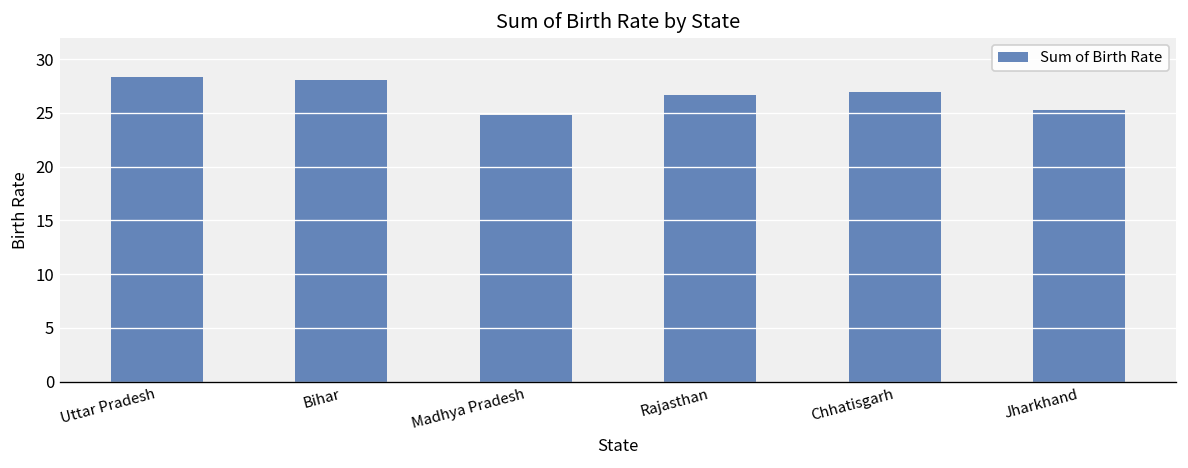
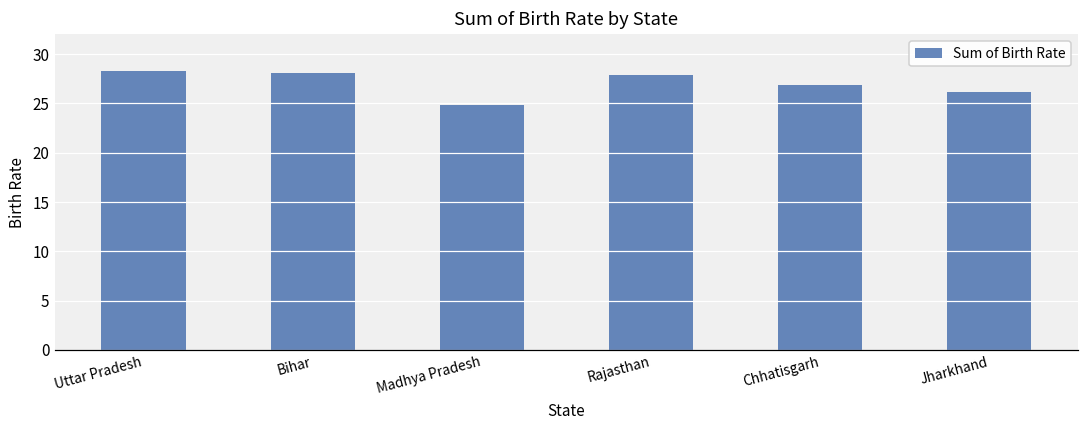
Rajasthan: 27 -> 28
Jharkhand: 25 -> 26
